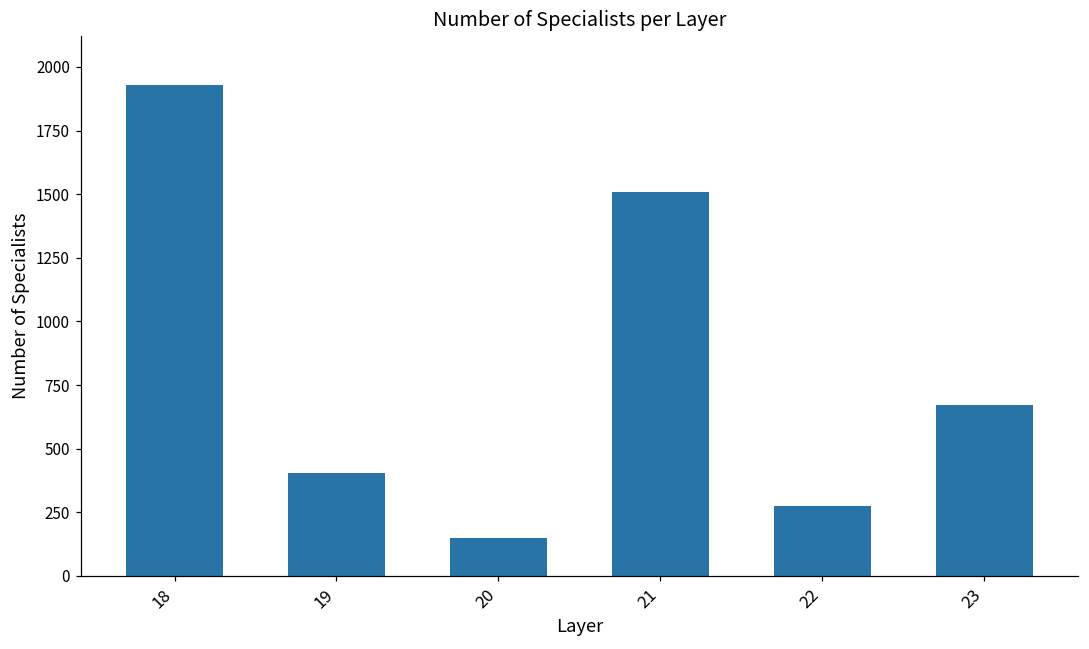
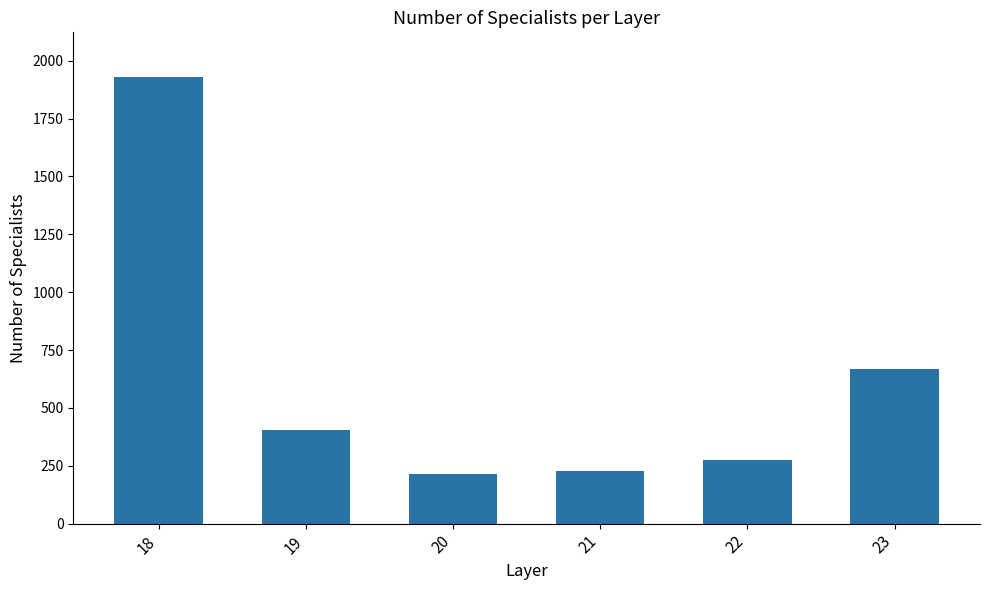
20: 150 -> 220
21: 1510 -> 230
